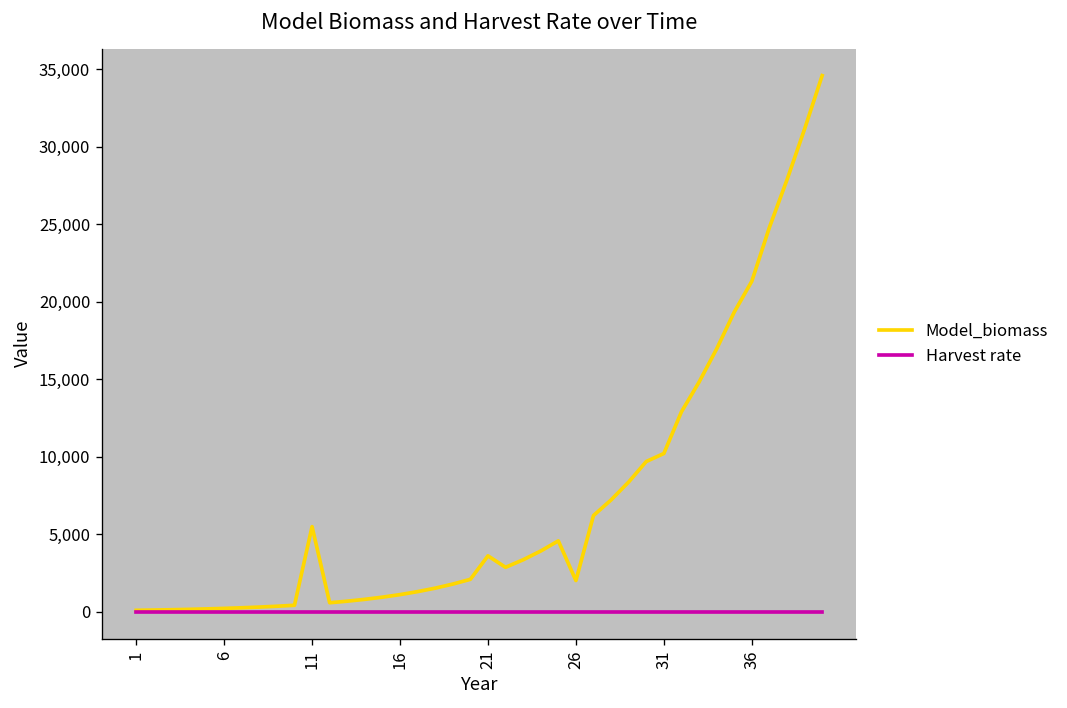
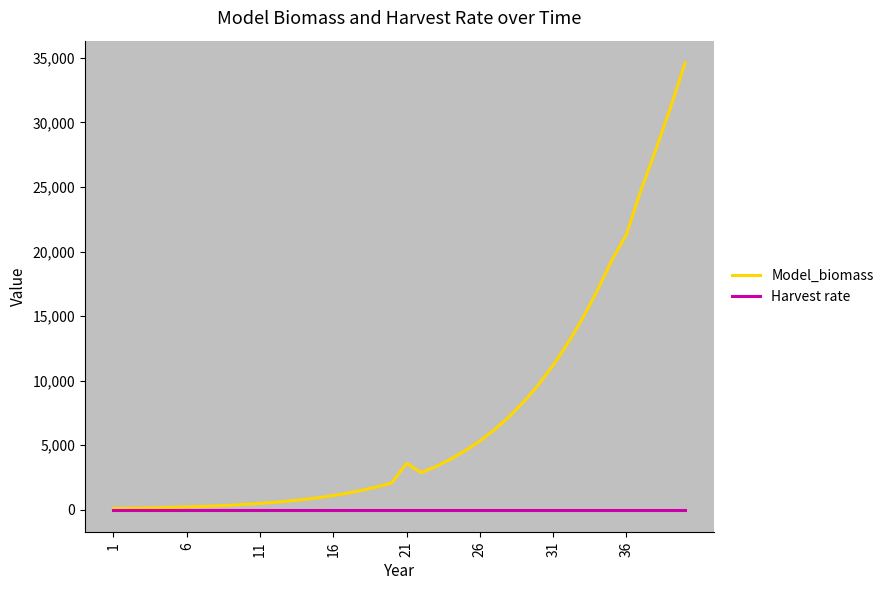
Model_biomass, 11: 5,500 -> 500
Model_biomass, 26: 2,000 -> 5,300
Model_biomass, 31: 10,200 -> 11,200
